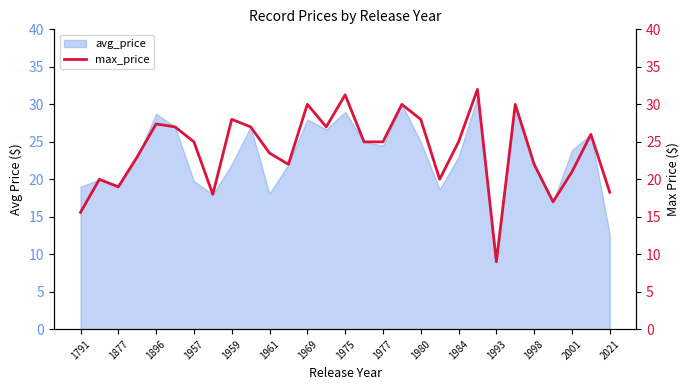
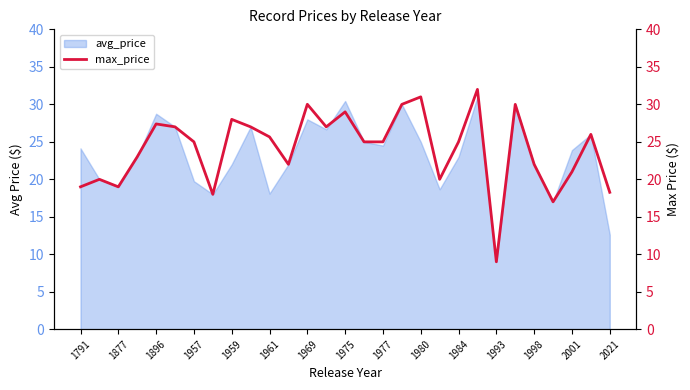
avg_price, 1791: 19 -> 24
avg_price, 1975: 29 -> 30
max_price, 1791: 16 -> 19
max_price, 1961: 23 -> 26
max_price, 1975: 31 -> 29
max_price, 1980: 28 -> 31
